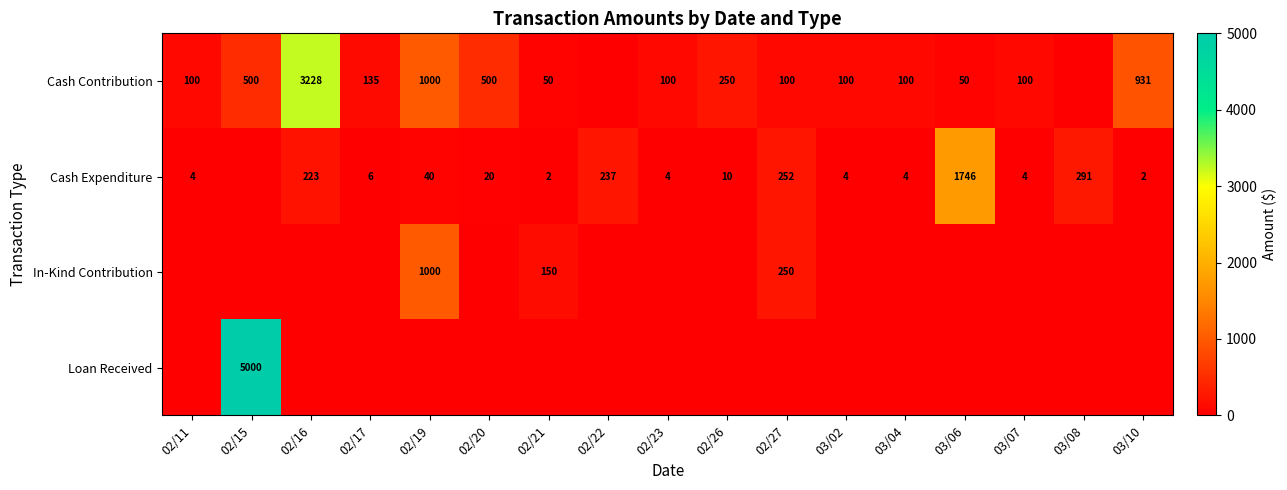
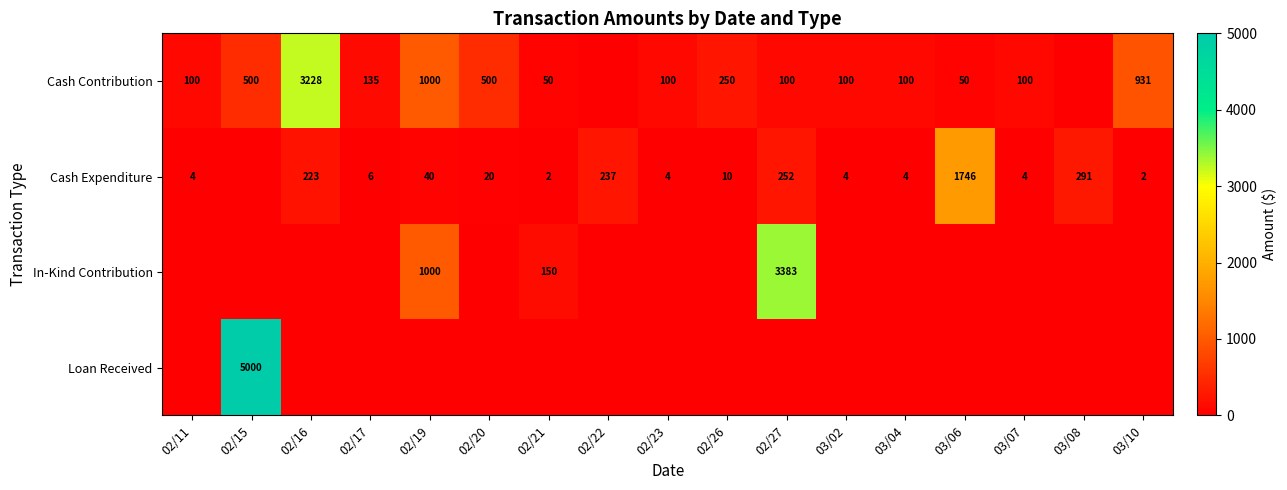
In-Kind Contribution, 02/27: 250 -> 3383
